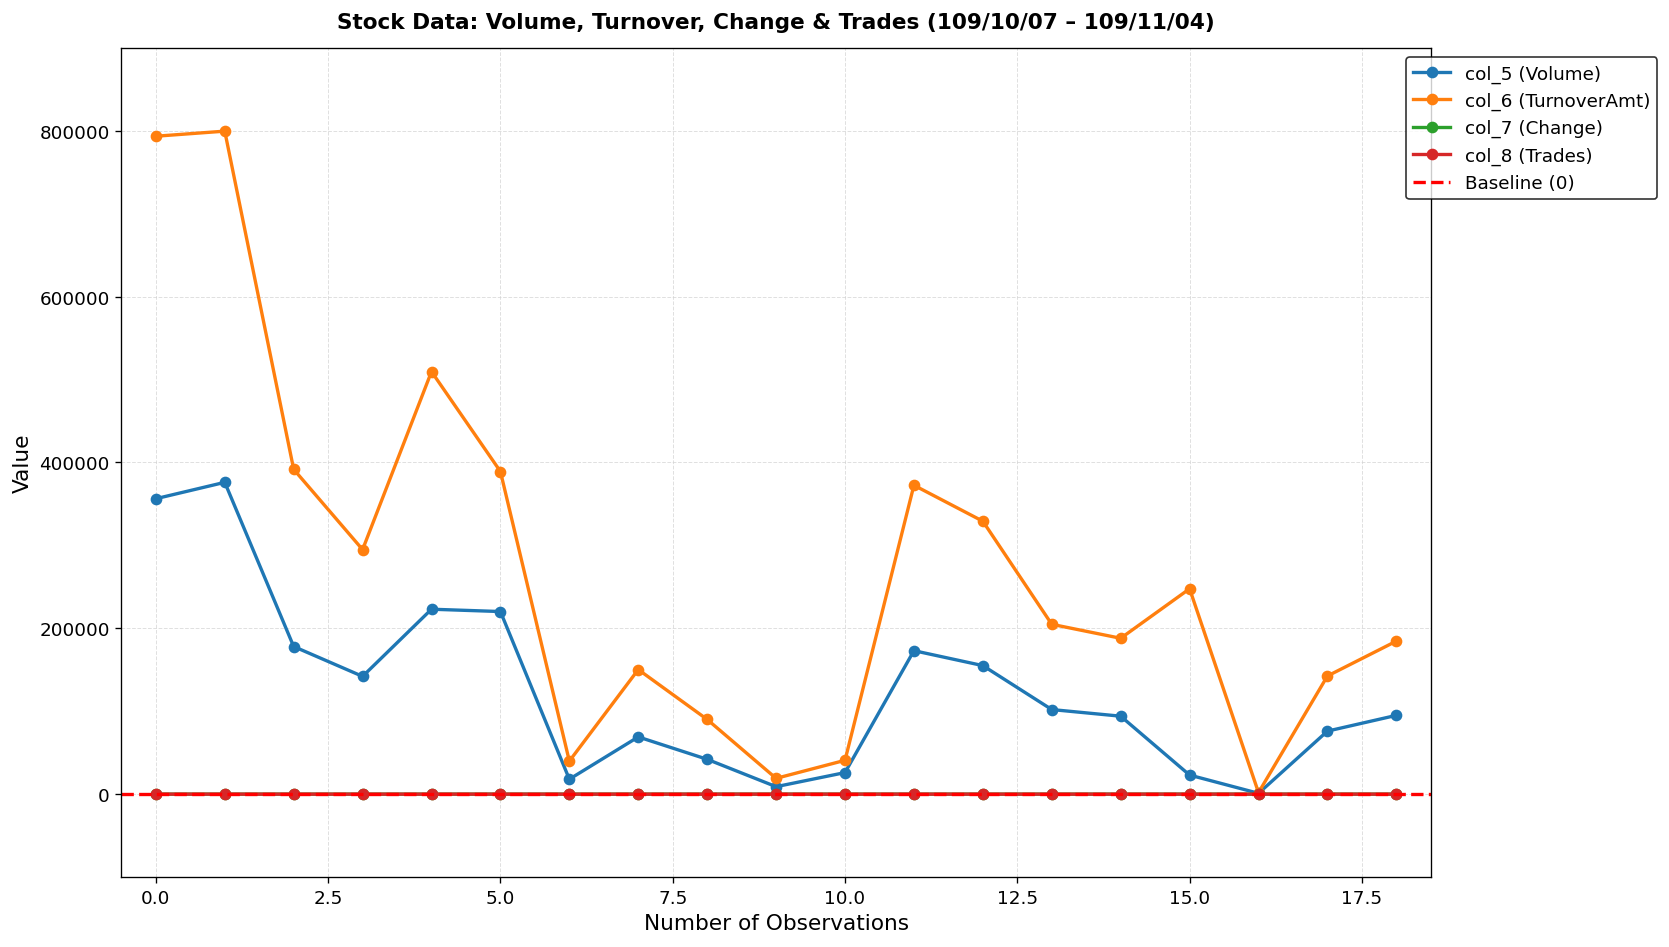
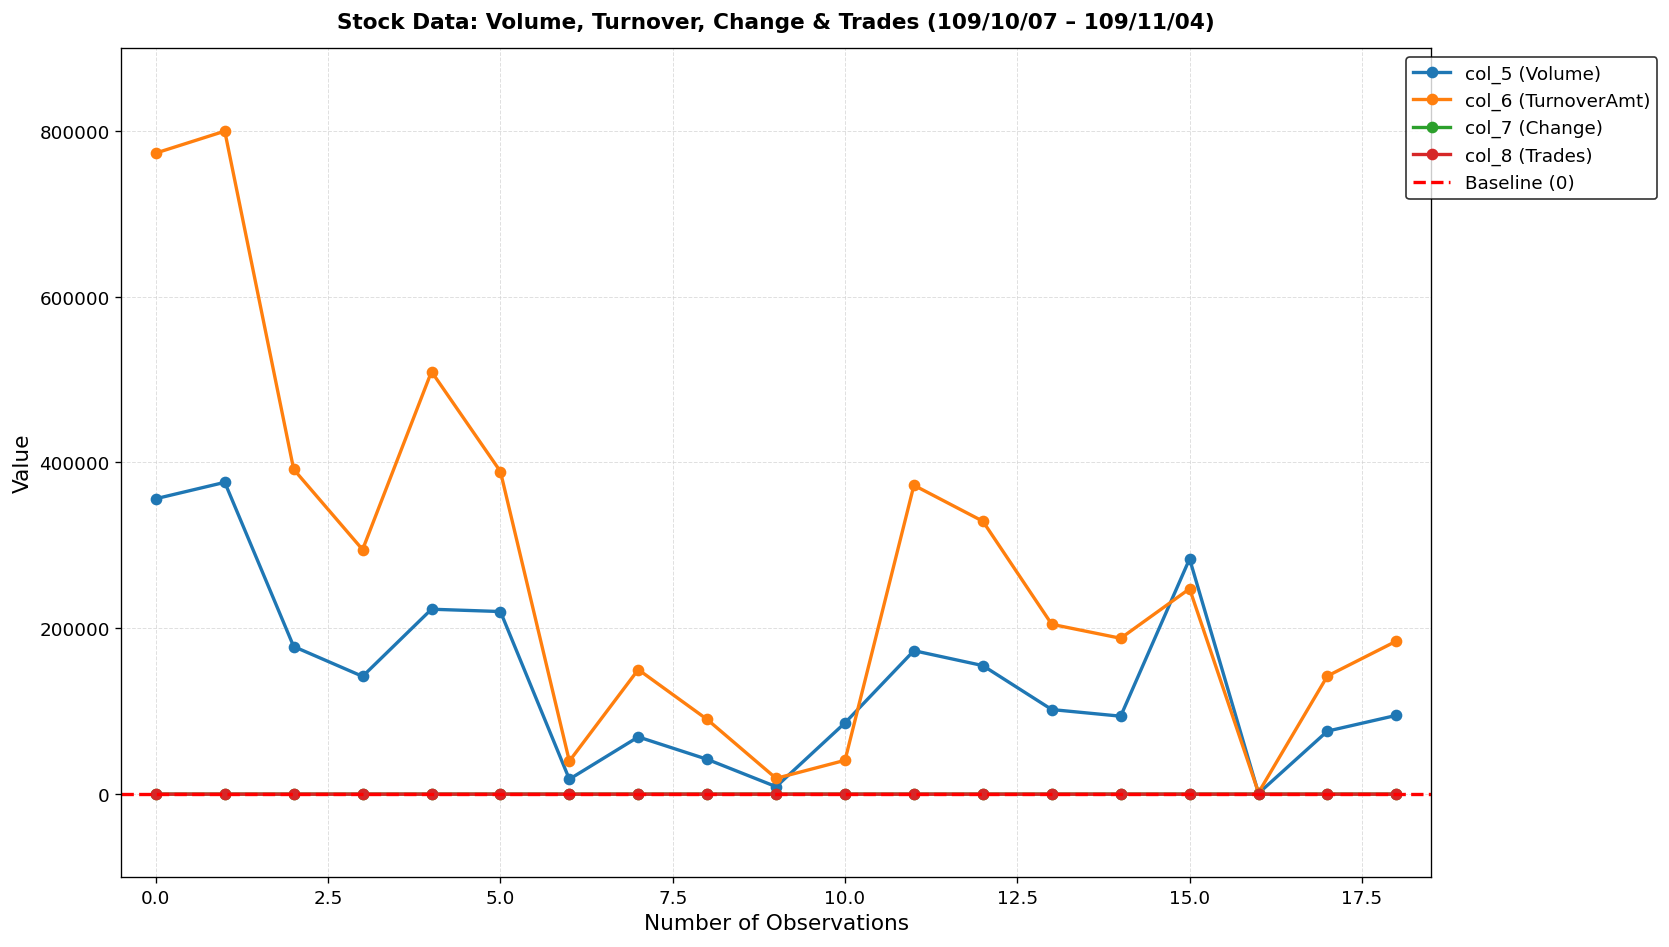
col_6 (TurnoverAmt), 0.0: 790000 -> 770000
col_5 (Volume), 10.0: 30000 -> 90000
col_5 (Volume), 15.0: 20000 -> 280000
